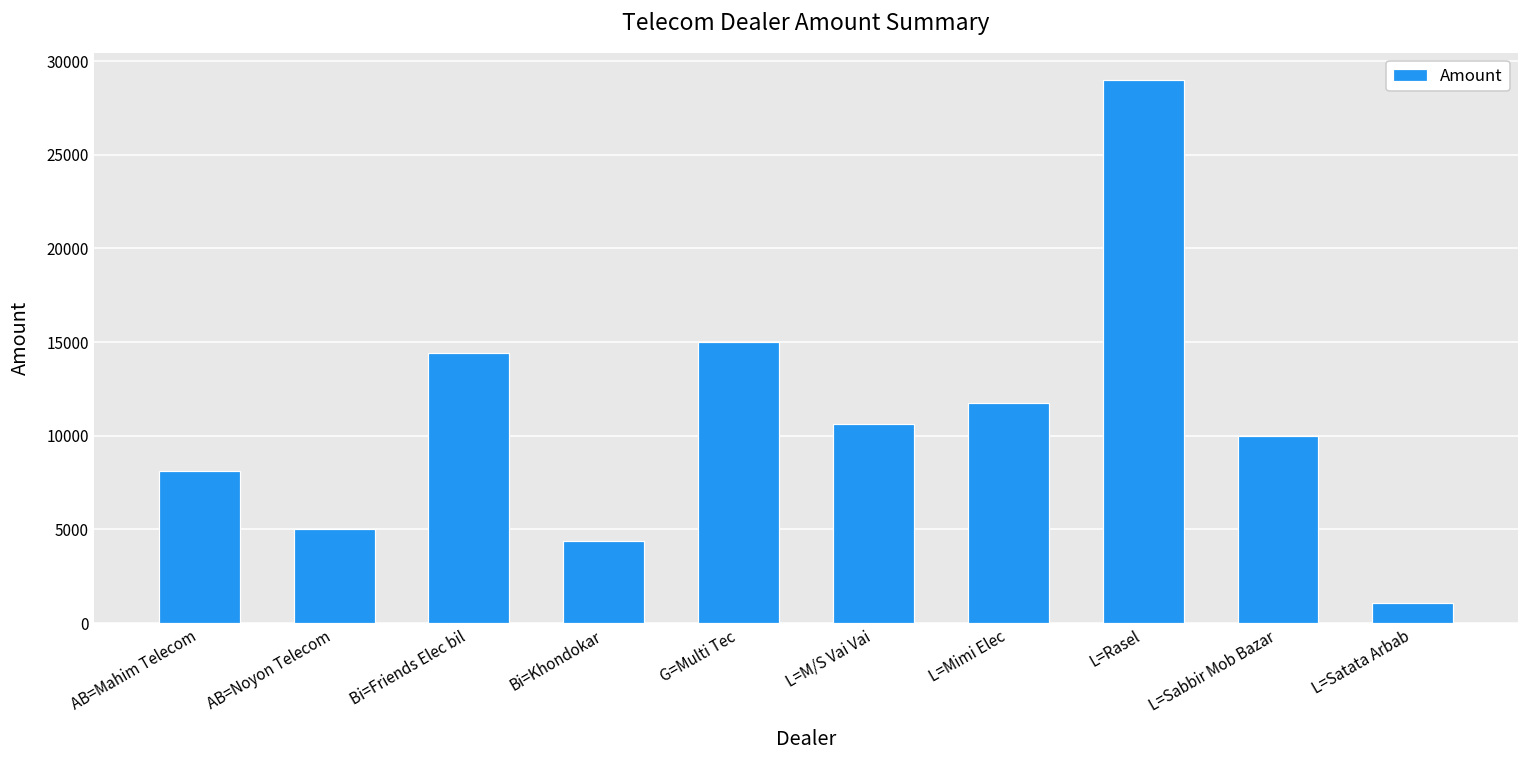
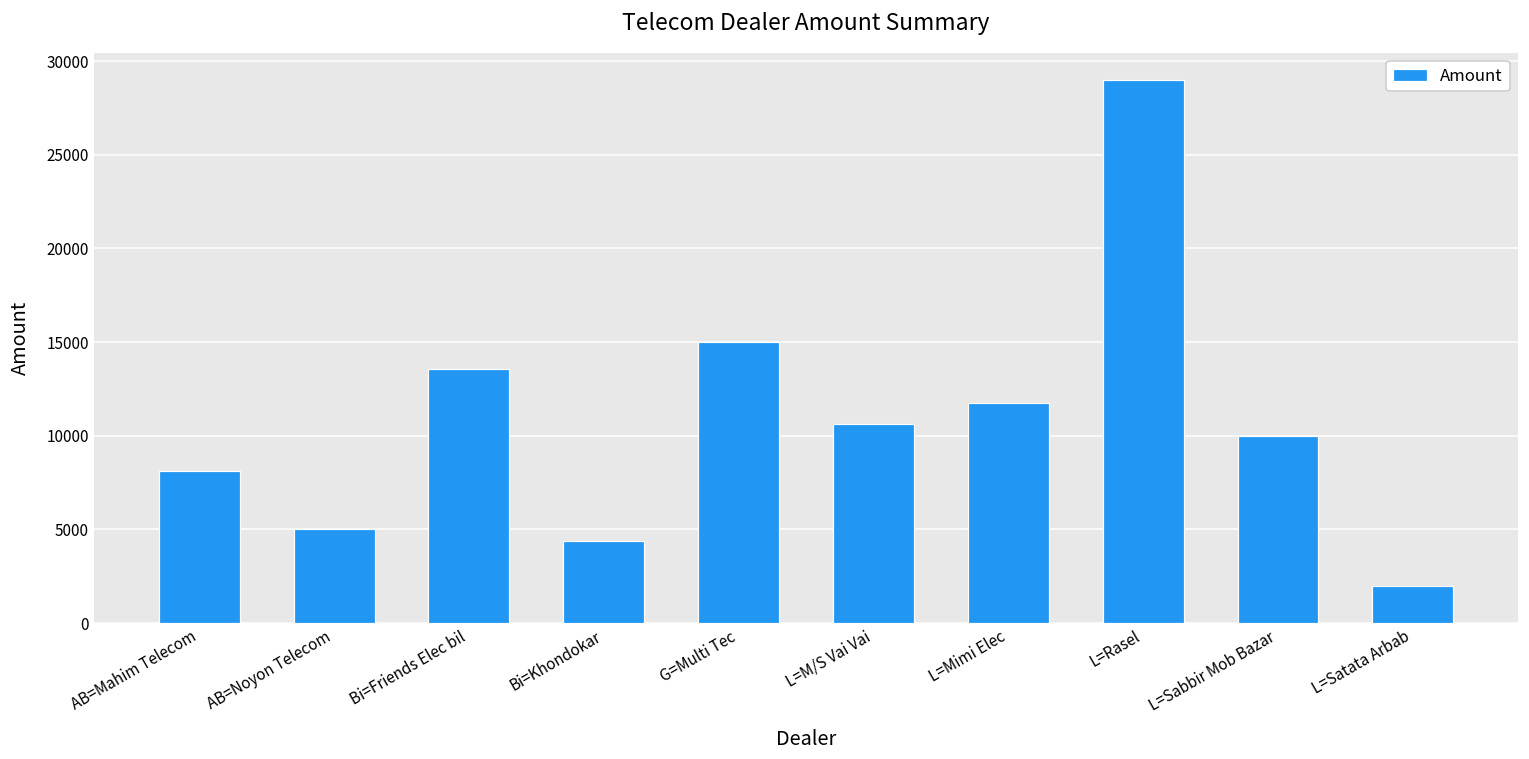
Bi=Friends Elec bil: 14400 -> 13600
L=Satata Arbab: 1100 -> 2000
